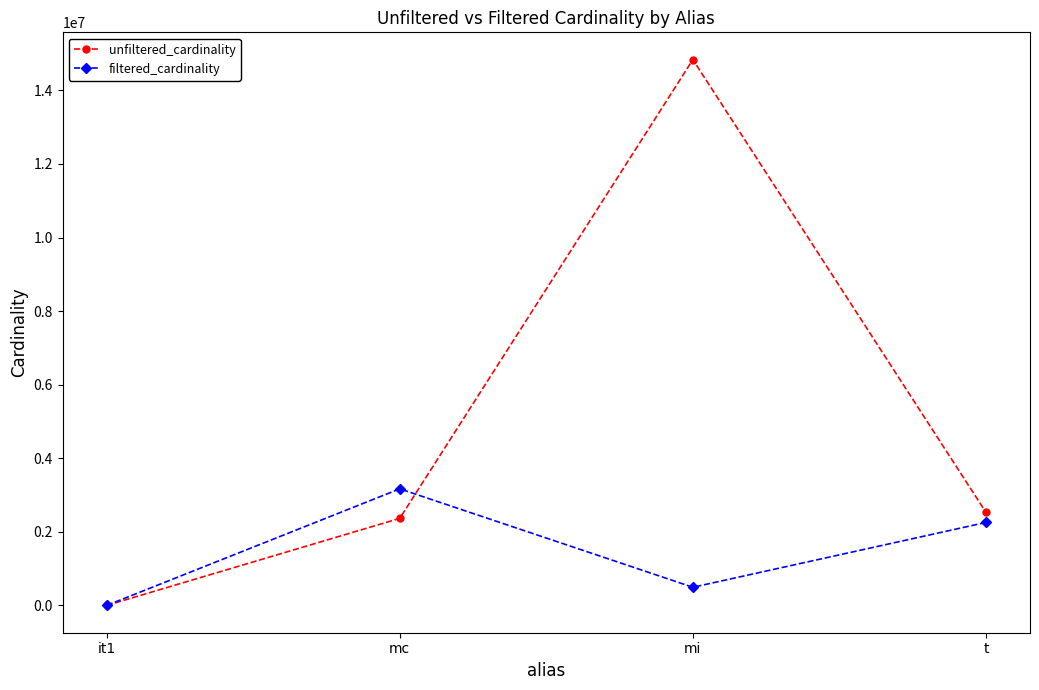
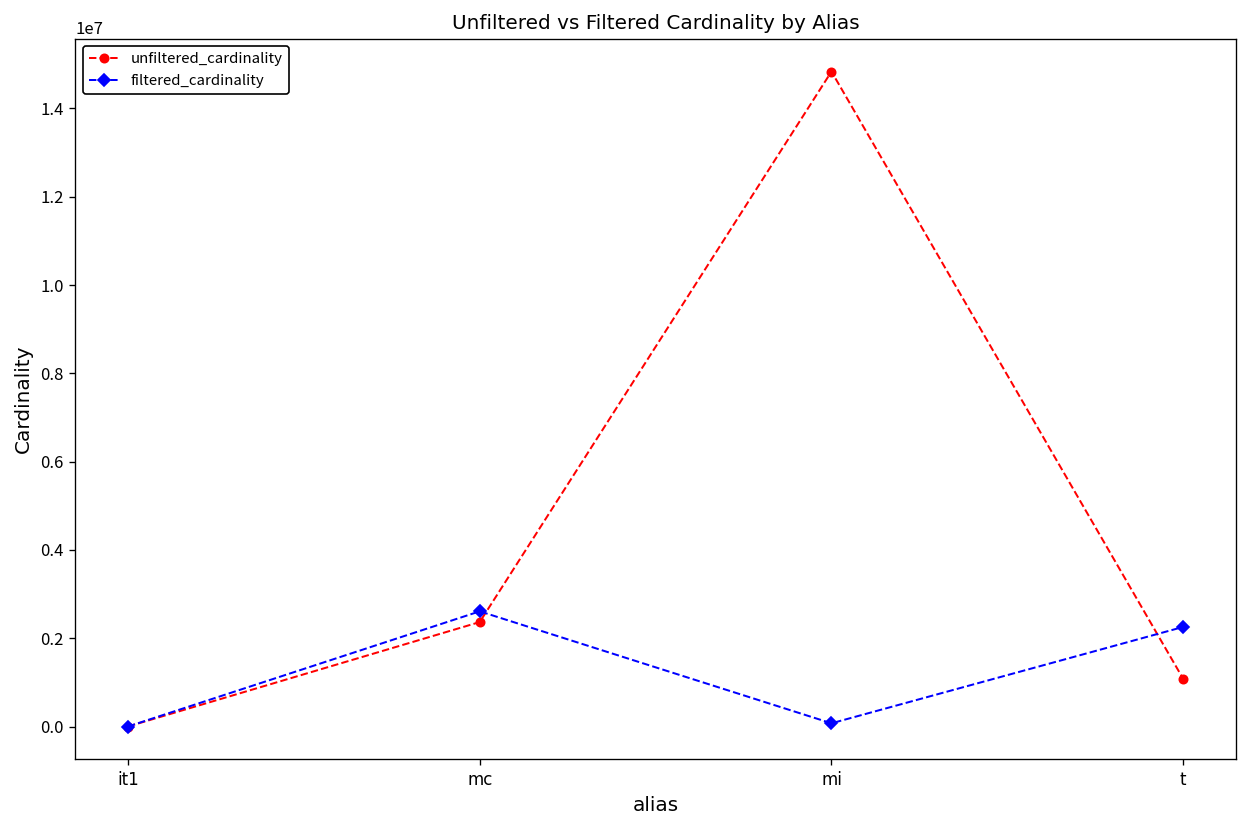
filtered_cardinality, mc: 3200000 -> 2600000
filtered_cardinality, mi: 500000 -> 100000
unfiltered_cardinality, t: 2500000 -> 1100000
